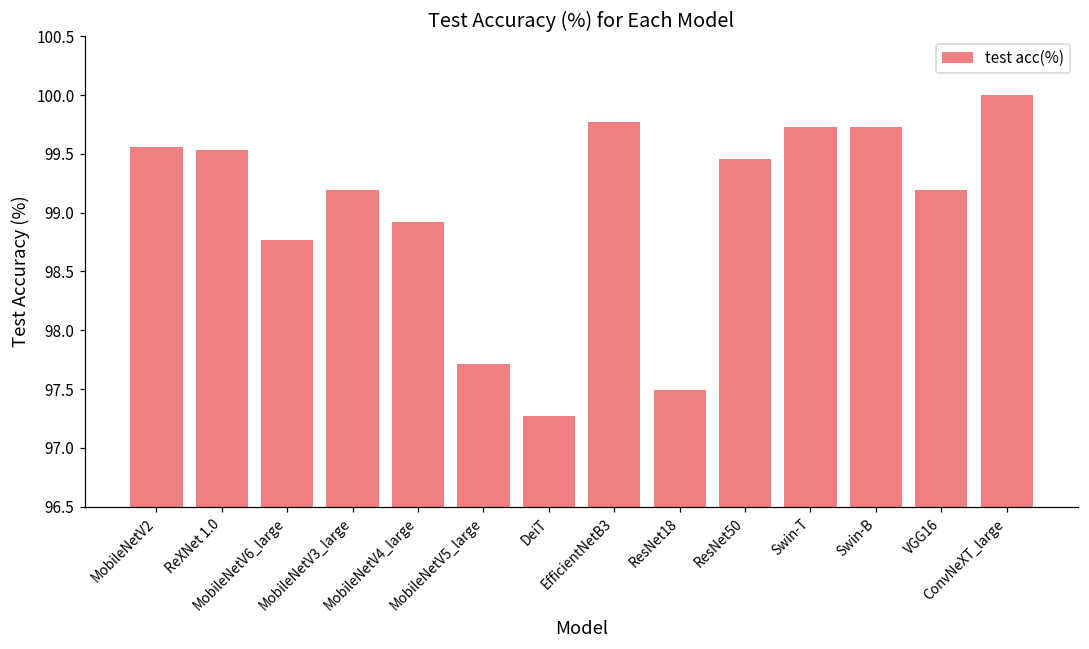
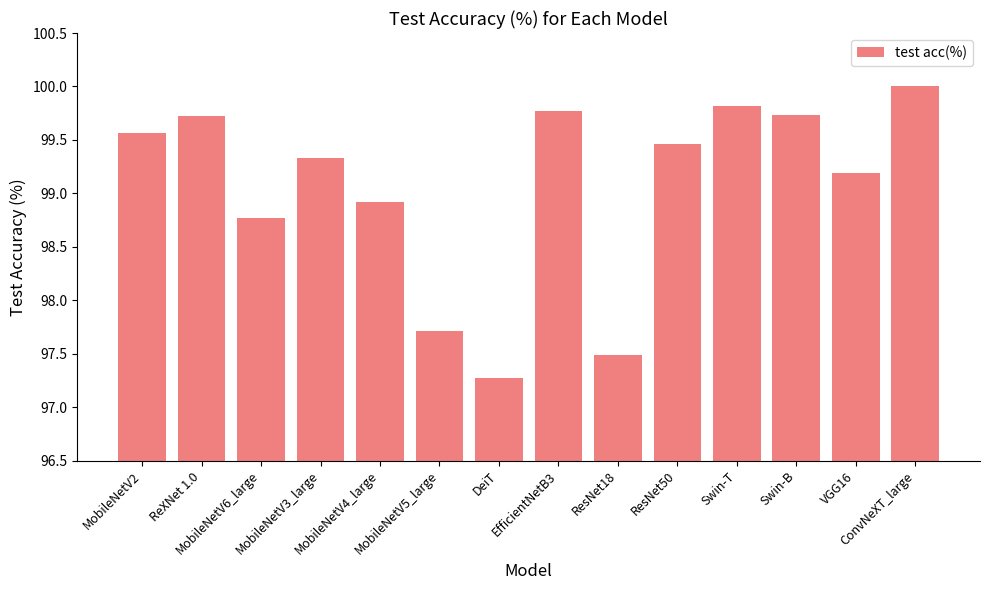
ReXNet 1.0: 99.53 -> 99.72
MobileNetV3_large: 99.19 -> 99.33
Swin-T: 99.73 -> 99.82
